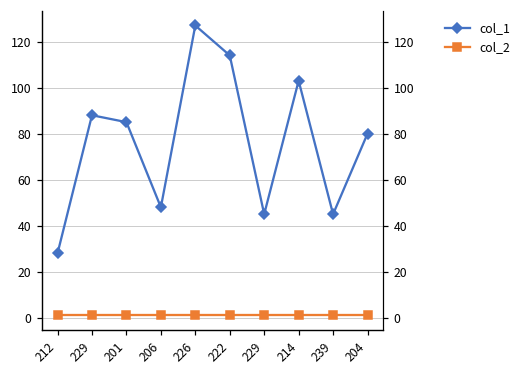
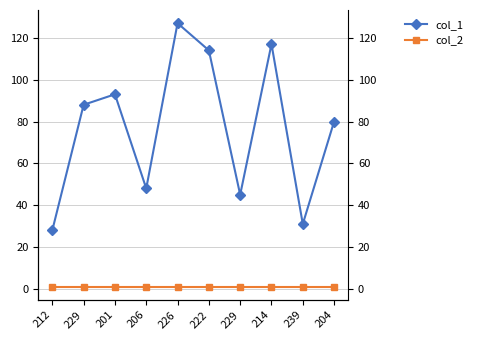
col_1, 201: 85 -> 93
col_1, 214: 103 -> 117
col_1, 239: 45 -> 31
